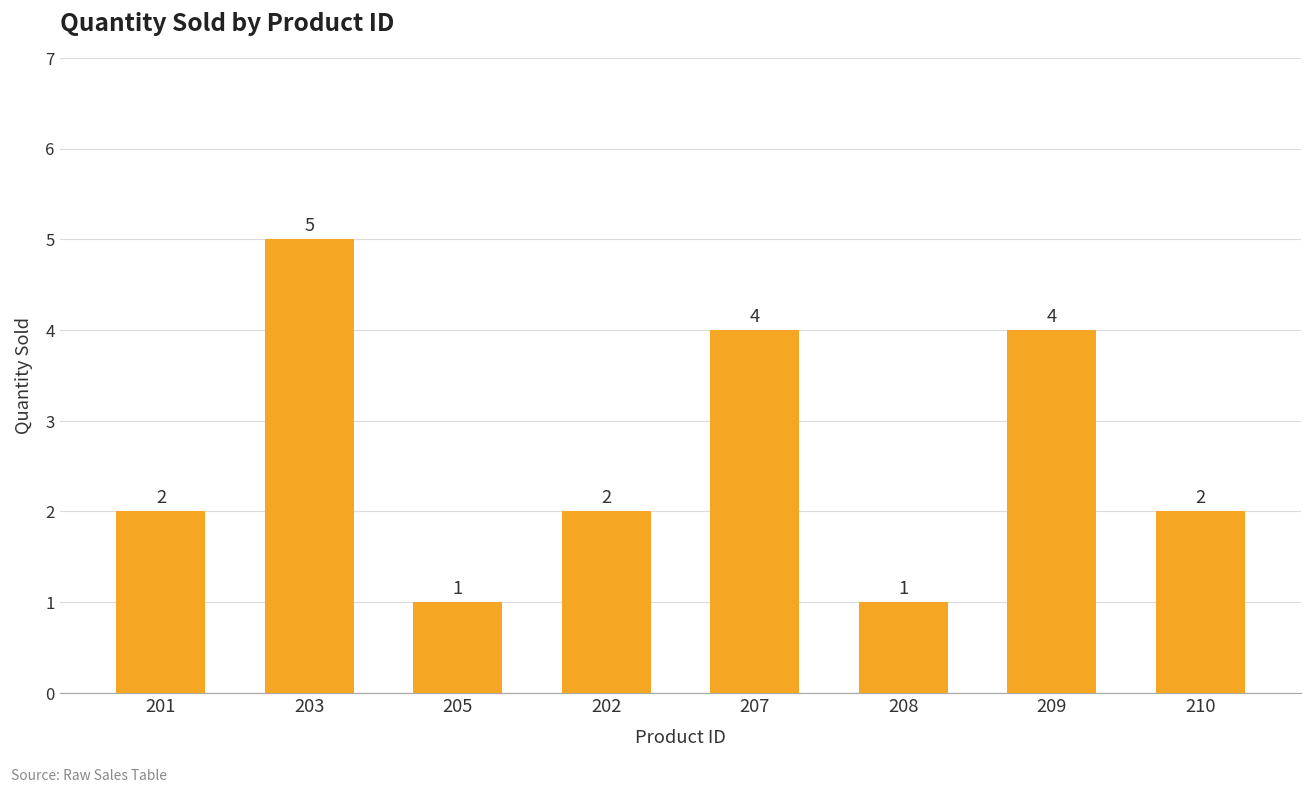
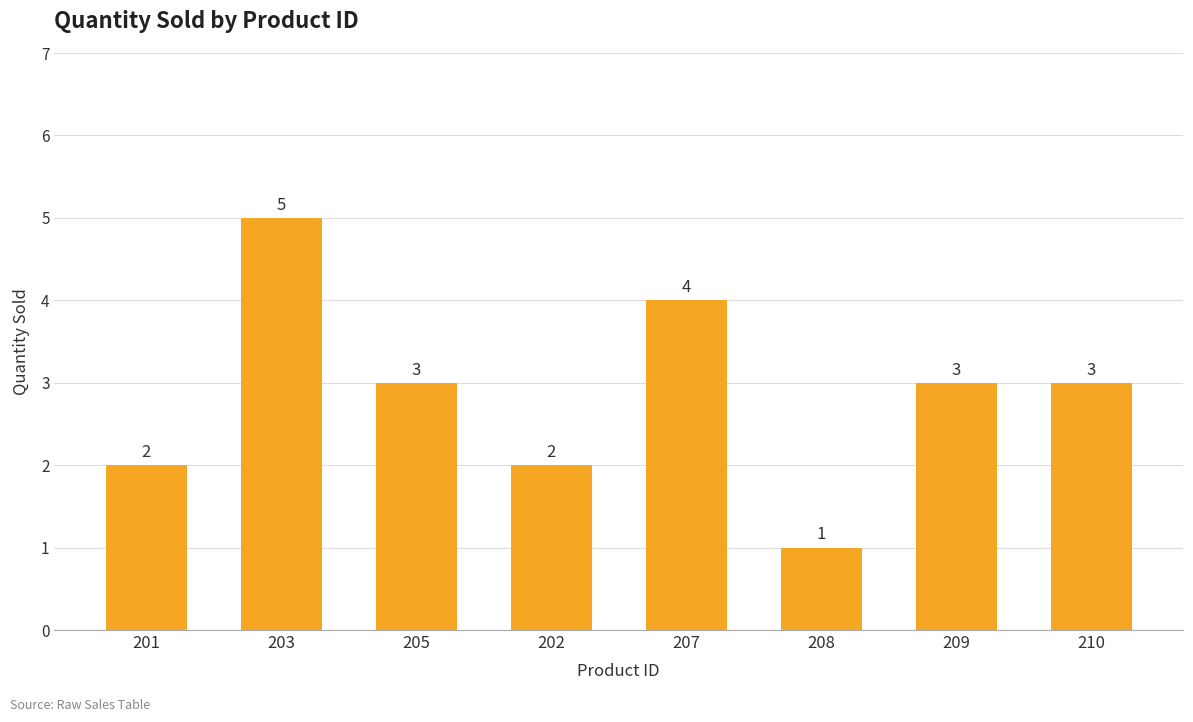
205: 1 -> 3
209: 4 -> 3
210: 2 -> 3
